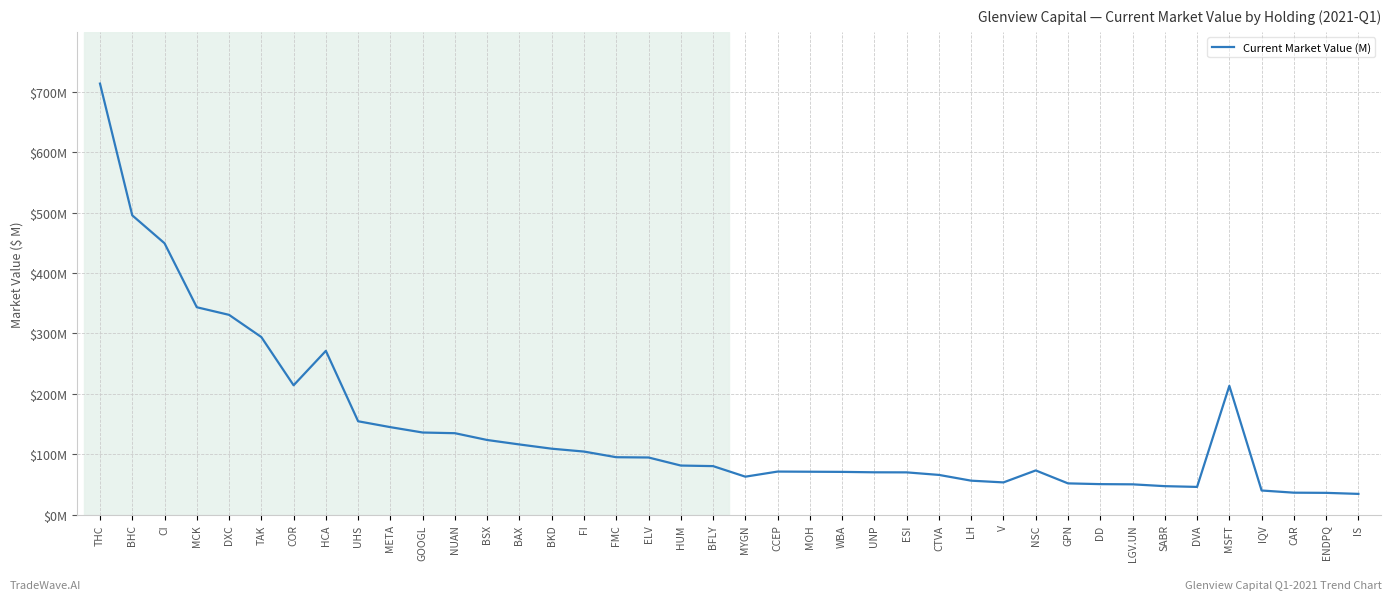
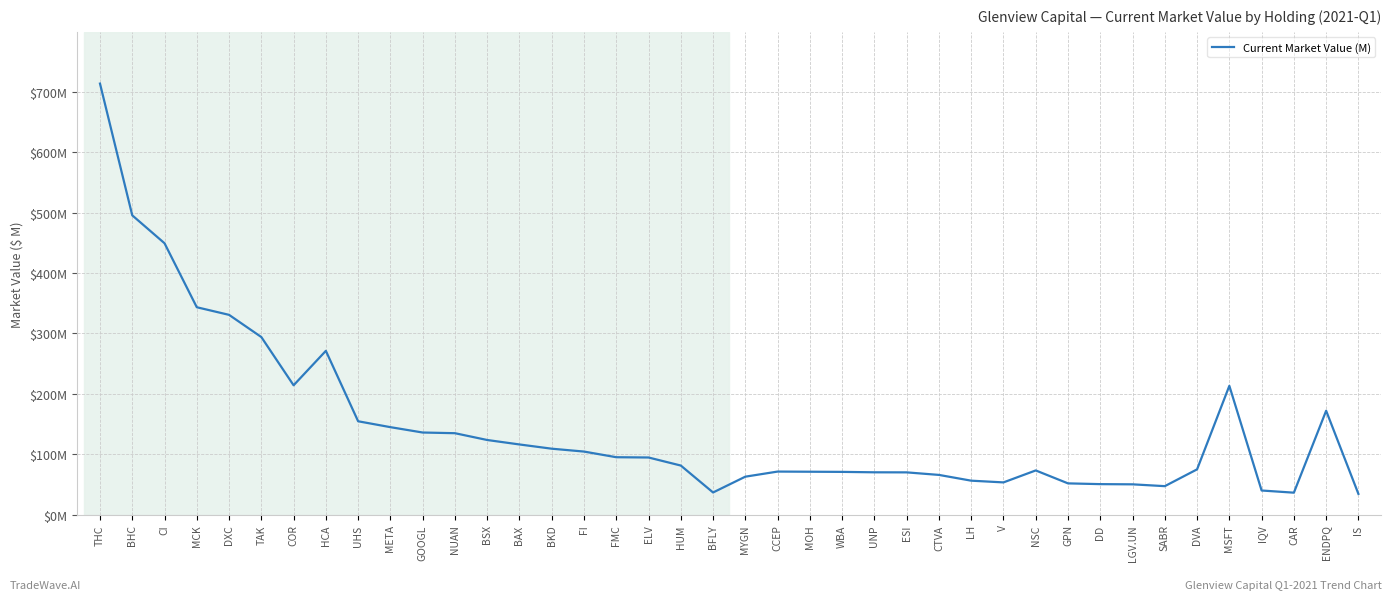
BFLY: $80000000 -> $40000000
DVA: $50000000 -> $80000000
ENDPQ: $40000000 -> $170000000
